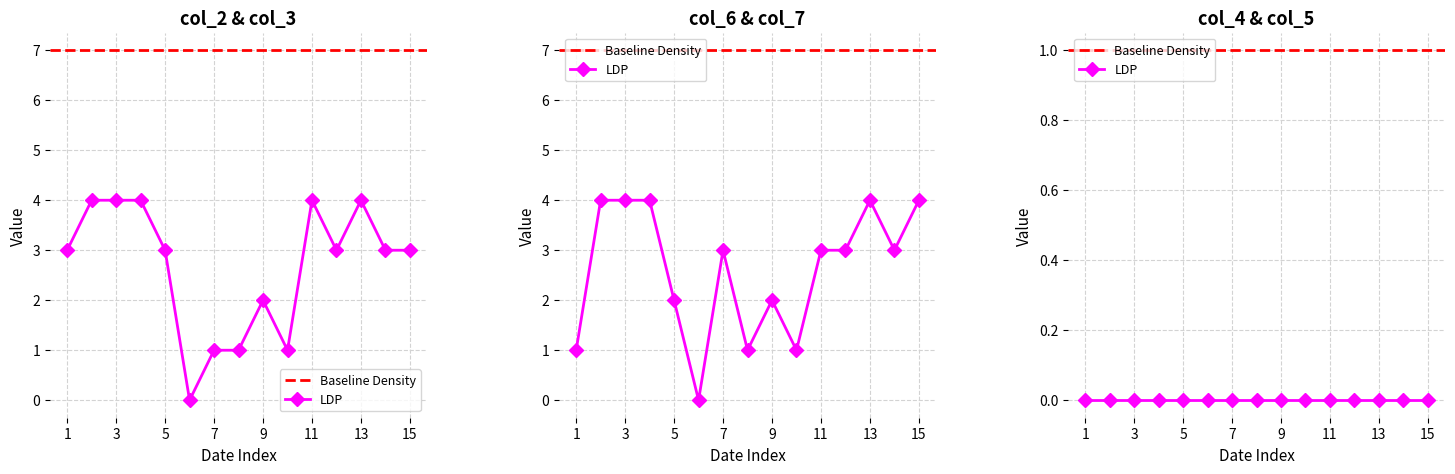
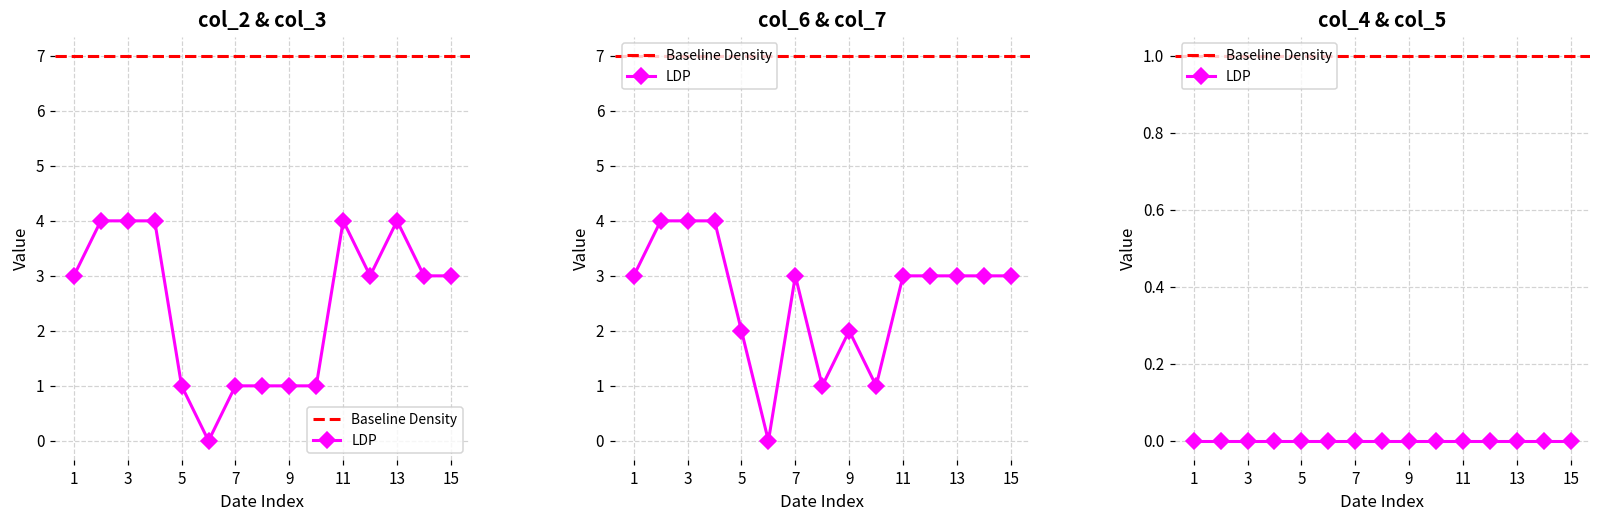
col_2 & col_3, 5: 3 -> 1
col_2 & col_3, 9: 2 -> 1
col_6 & col_7, 1: 1 -> 3
col_6 & col_7, 13: 4 -> 3
col_6 & col_7, 15: 4 -> 3
